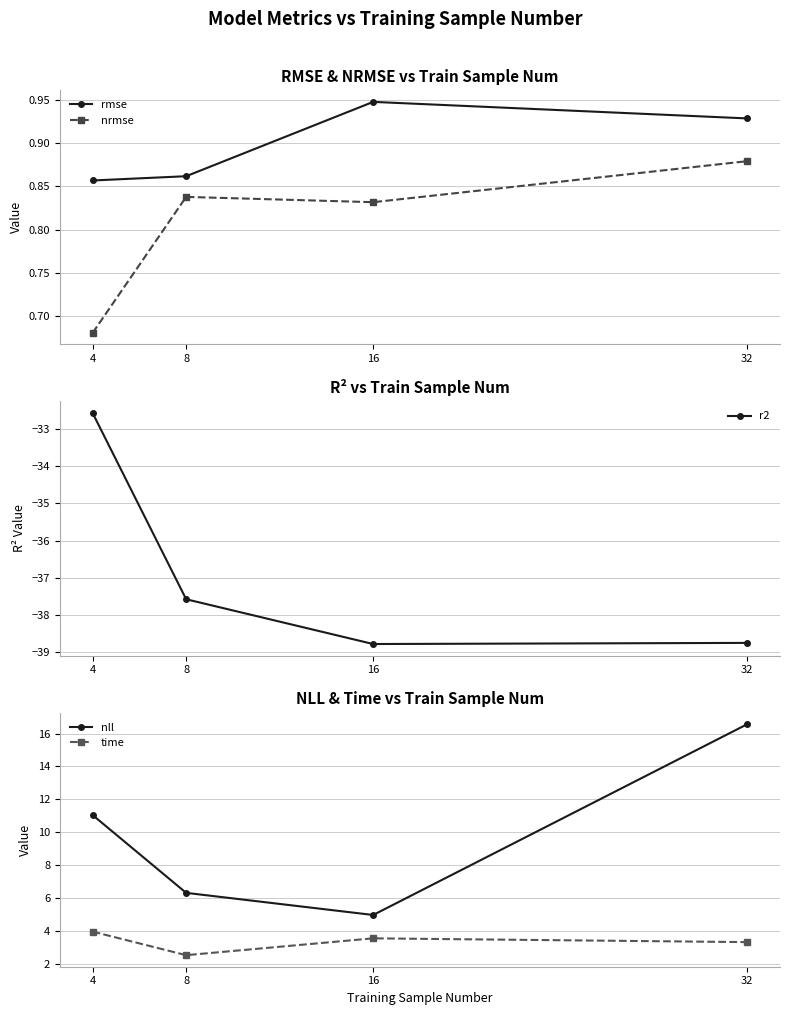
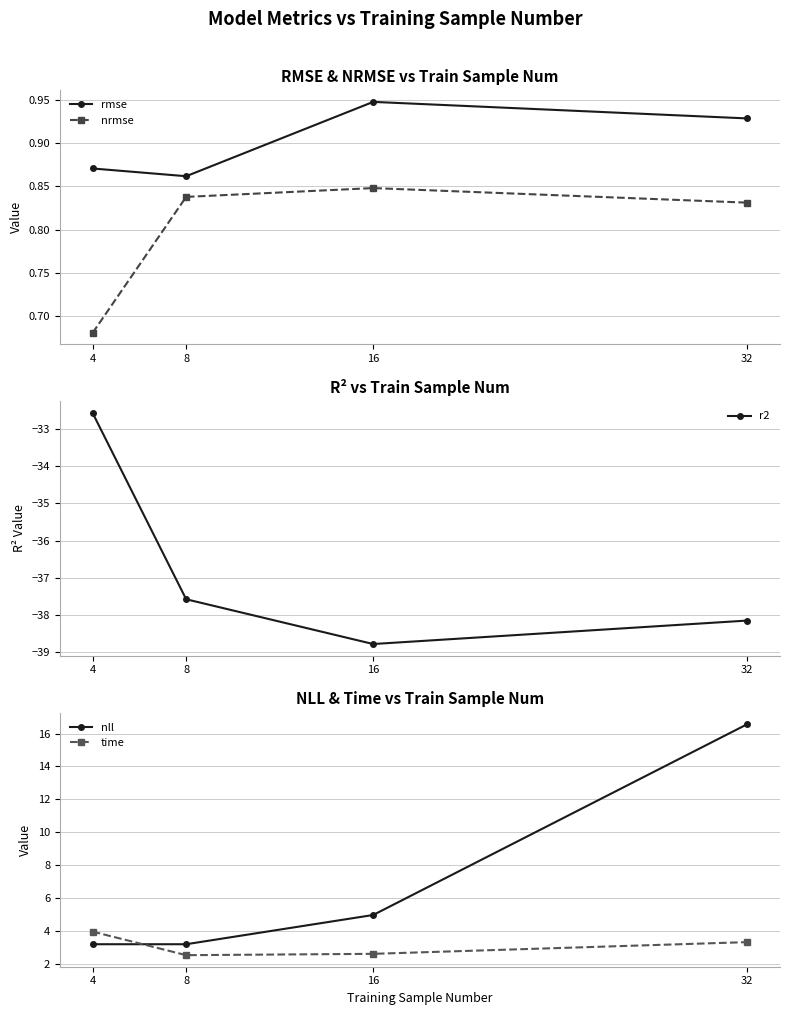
RMSE & NRMSE vs Train Sample Num, rmse, 4: 0.86 -> 0.87
RMSE & NRMSE vs Train Sample Num, nrmse, 16: 0.83 -> 0.85
RMSE & NRMSE vs Train Sample Num, nrmse, 32: 0.88 -> 0.83
R² vs Train Sample Num, 32: -38.7 -> -38.1
NLL & Time vs Train Sample Num, nll, 4: 11.0 -> 3.2
NLL & Time vs Train Sample Num, nll, 8: 6.3 -> 3.2
NLL & Time vs Train Sample Num, time, 16: 3.5 -> 2.6
